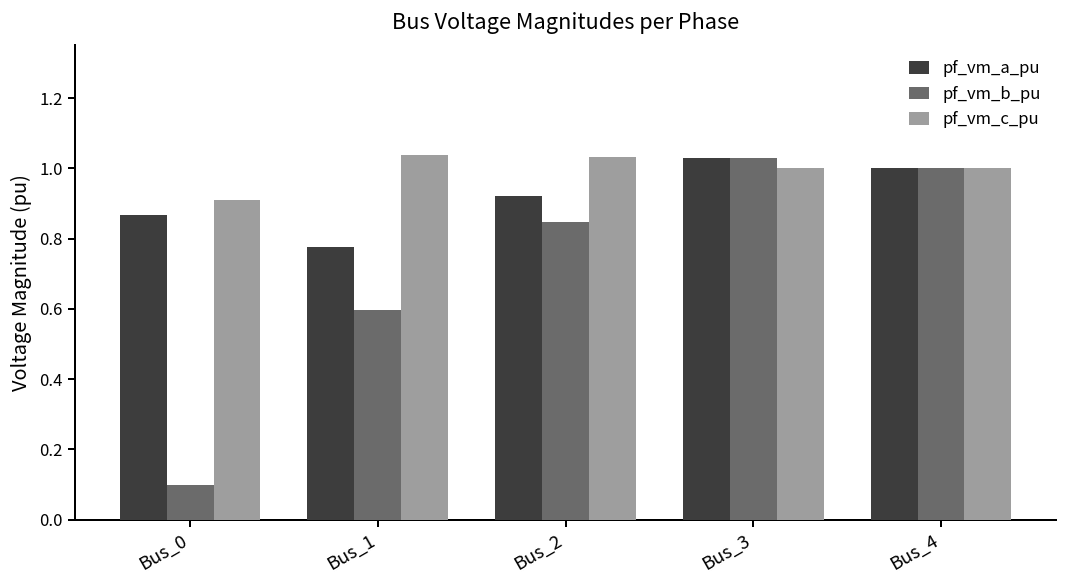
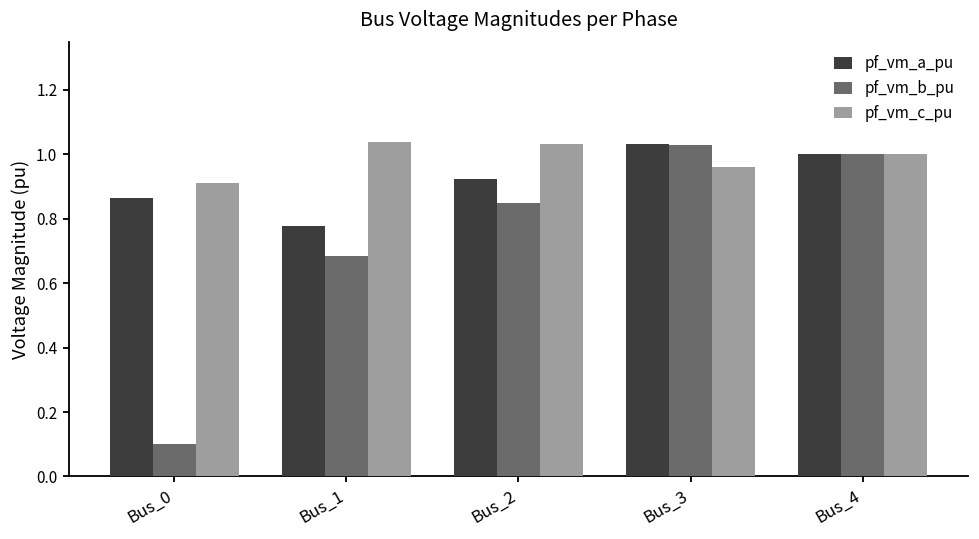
pf_vm_b_pu, Bus_1: 0.60 -> 0.69
pf_vm_c_pu, Bus_3: 1.00 -> 0.96
